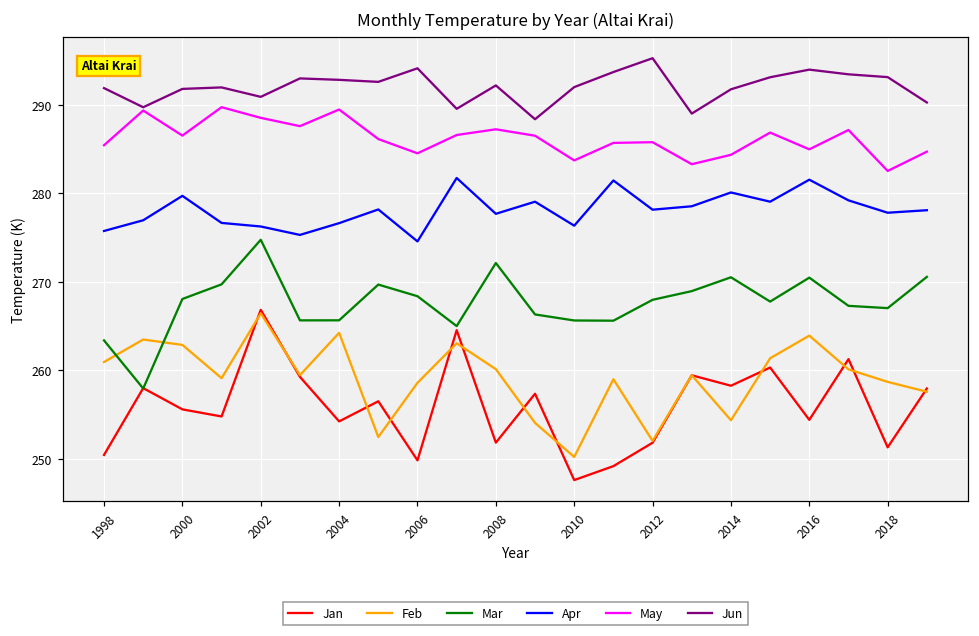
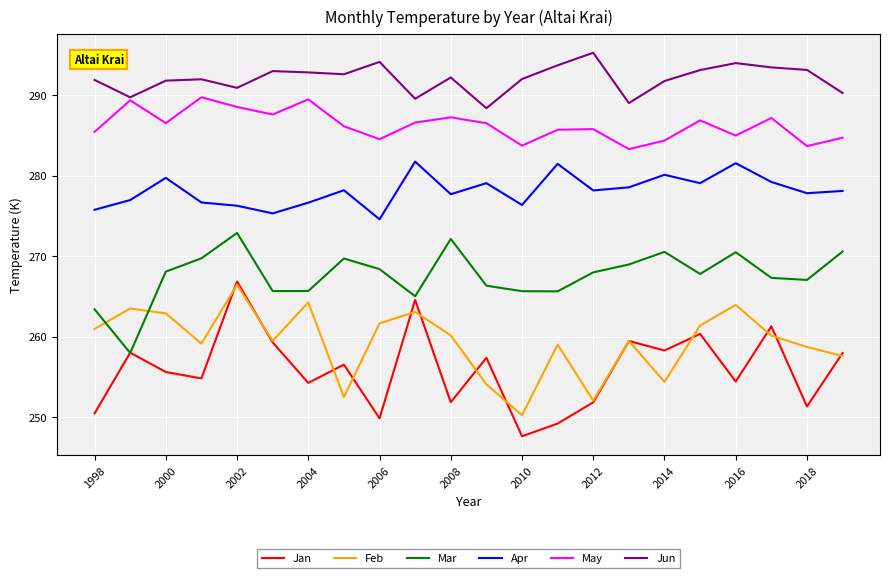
Mar, 2002: 275 -> 273
Feb, 2006: 259 -> 262
May, 2018: 283 -> 284
